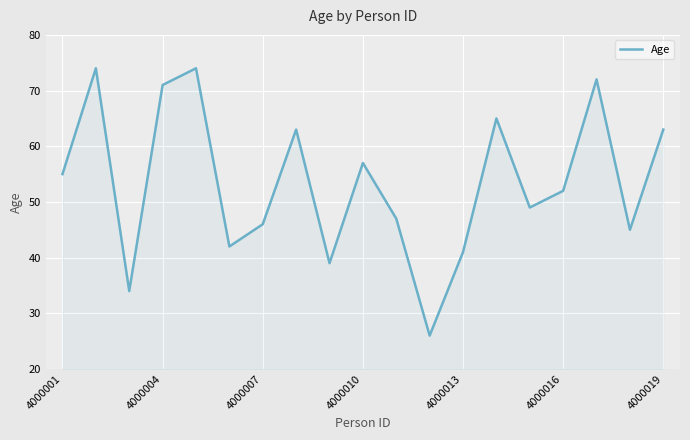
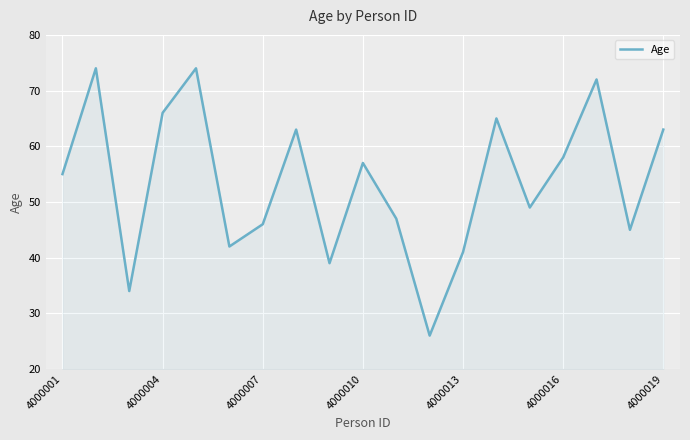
4000004: 71 -> 66
4000016: 52 -> 58
